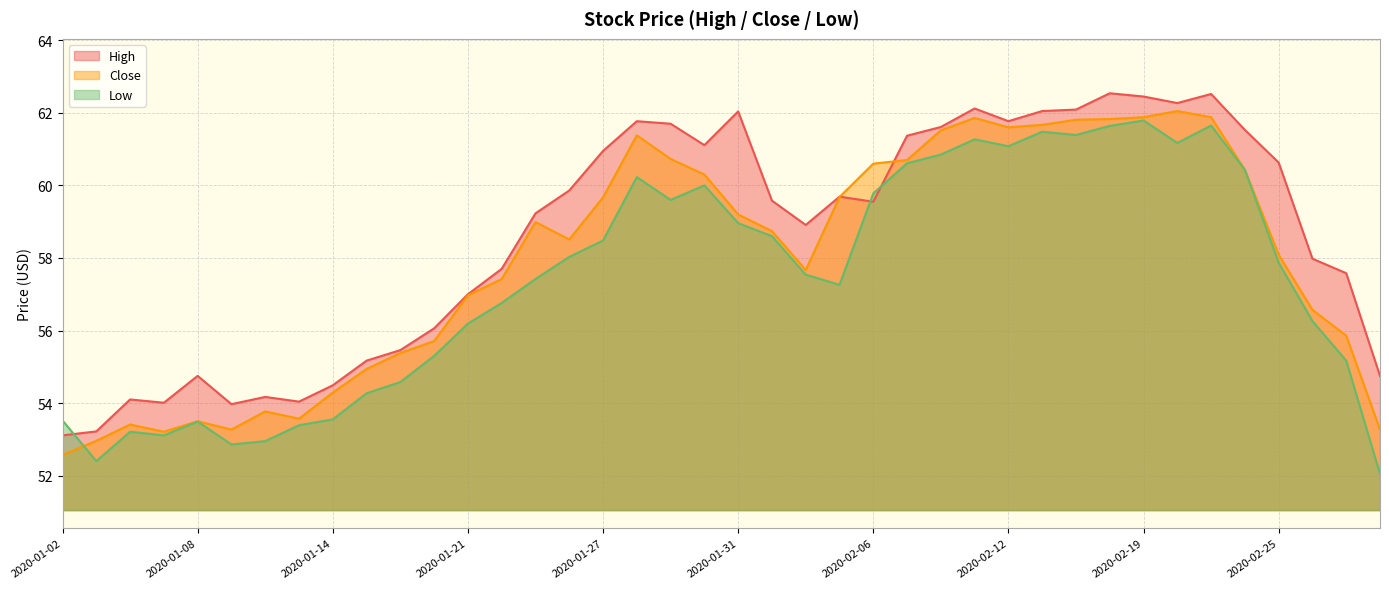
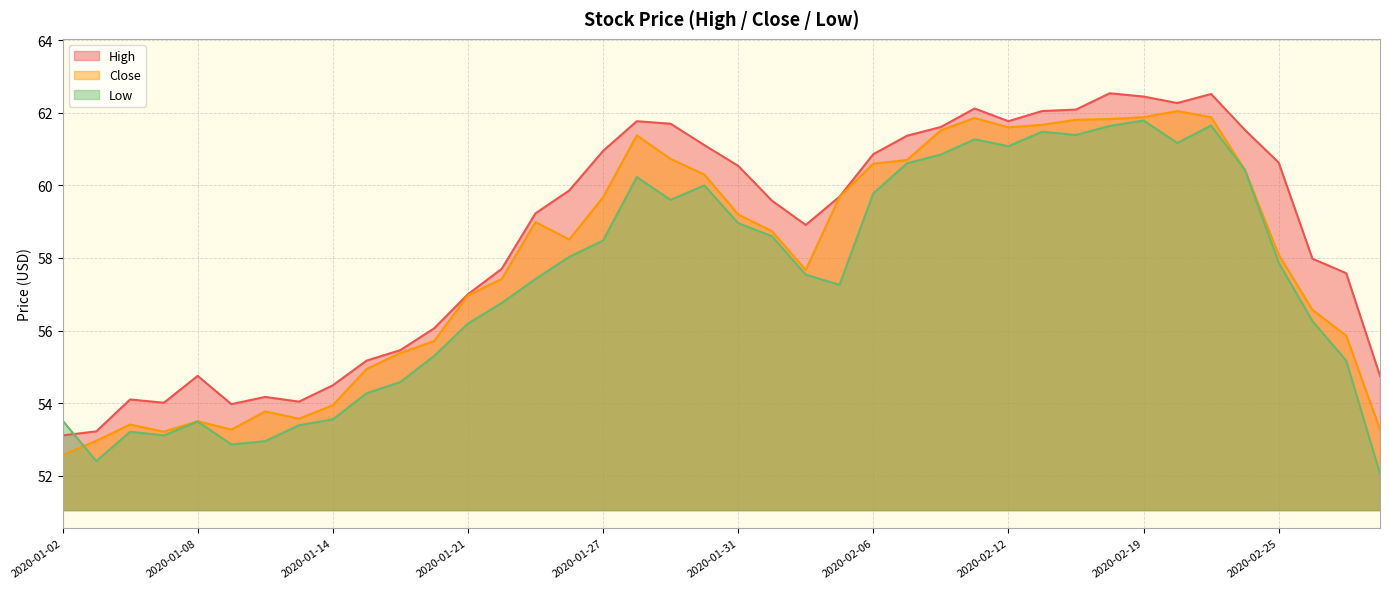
Close, 2020-01-14: 54.3 -> 53.9
High, 2020-01-31: 62.0 -> 60.5
High, 2020-02-06: 59.6 -> 60.9
